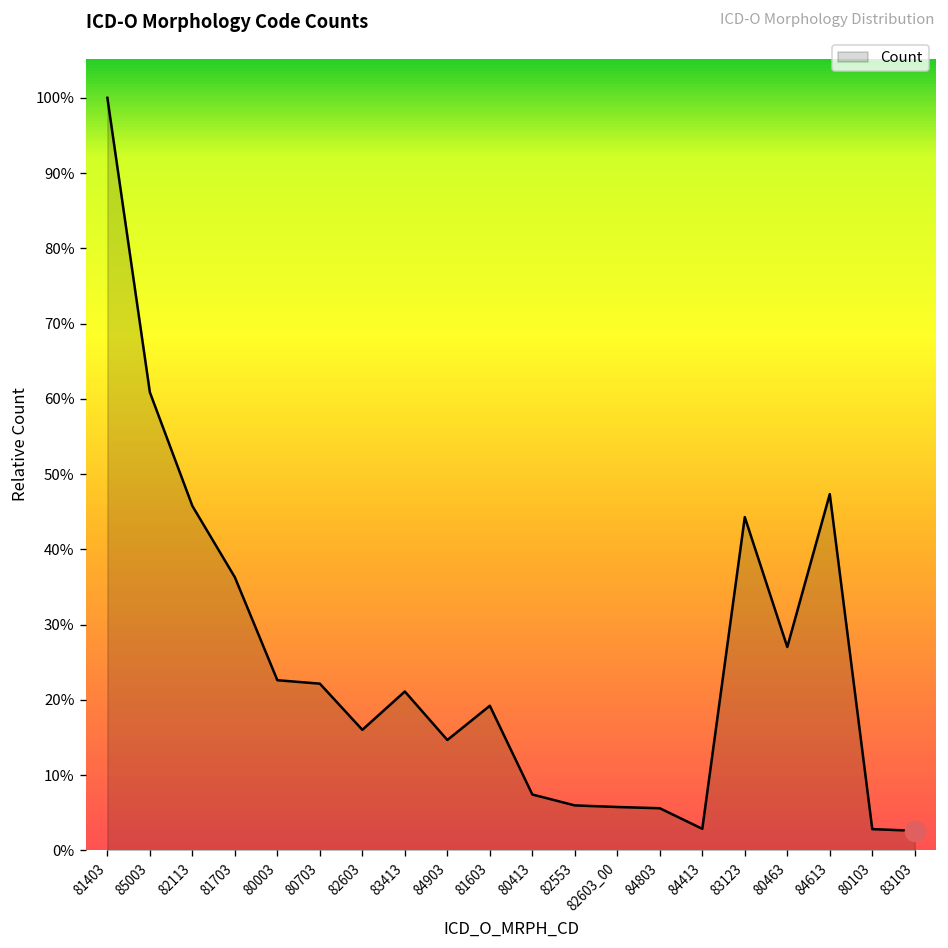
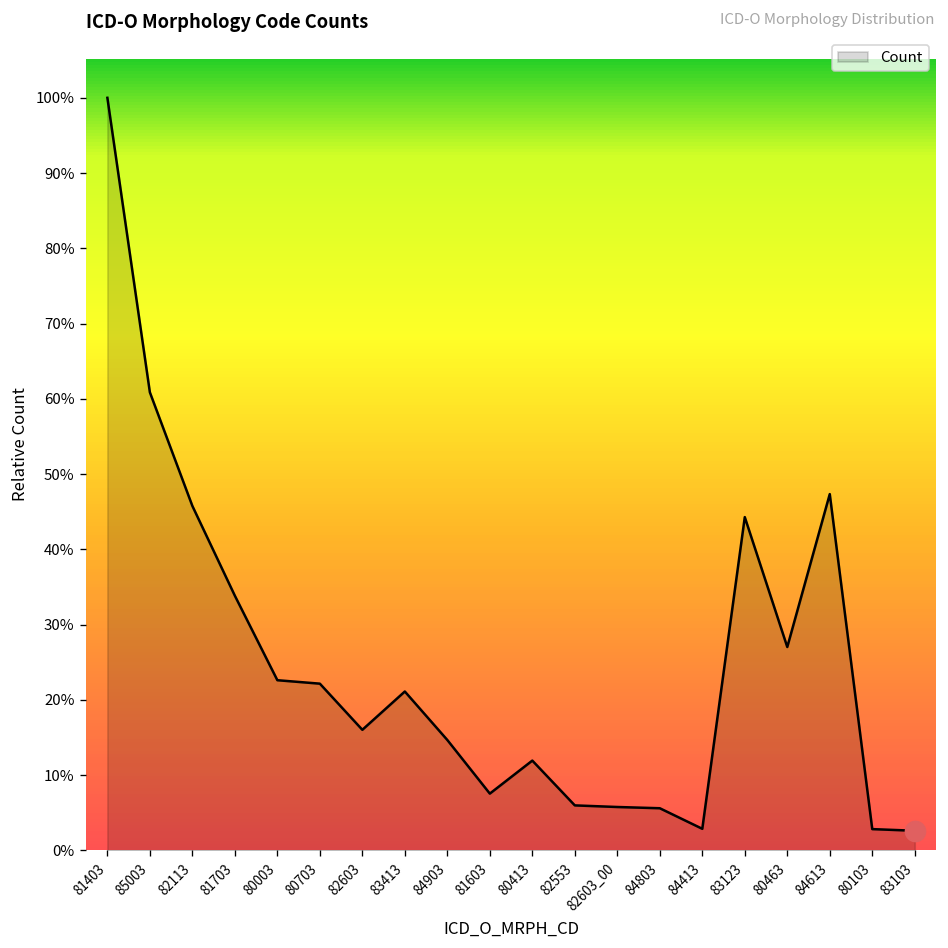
Count, 81703: 36% -> 34%
Count, 81603: 19% -> 8%
Count, 80413: 7% -> 12%
